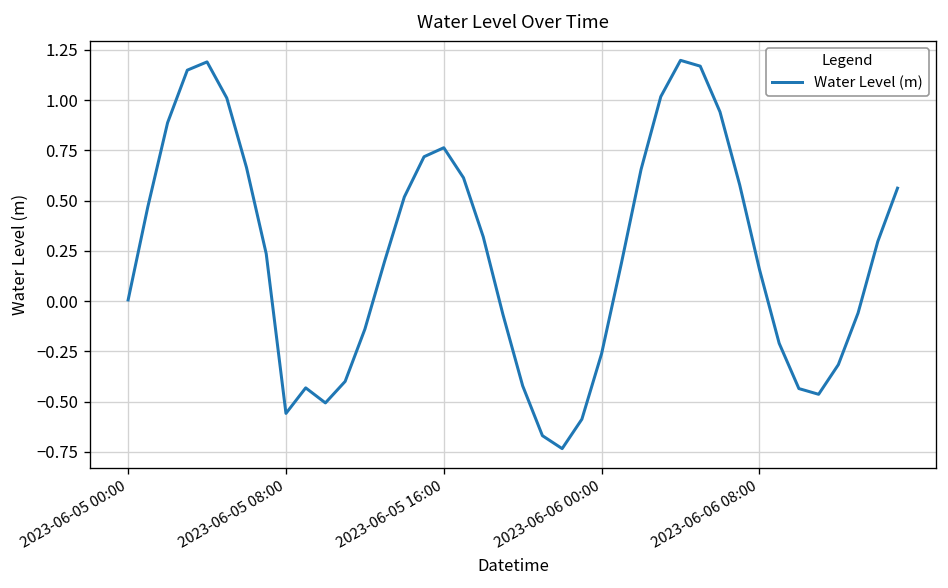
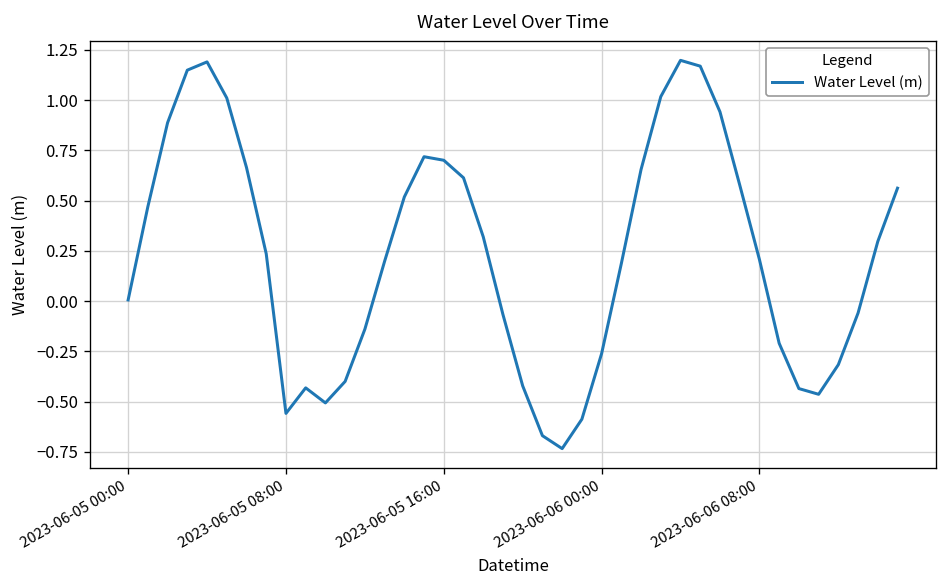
2023-06-05 16:00: 0.76 -> 0.70
2023-06-06 08:00: 0.16 -> 0.21
